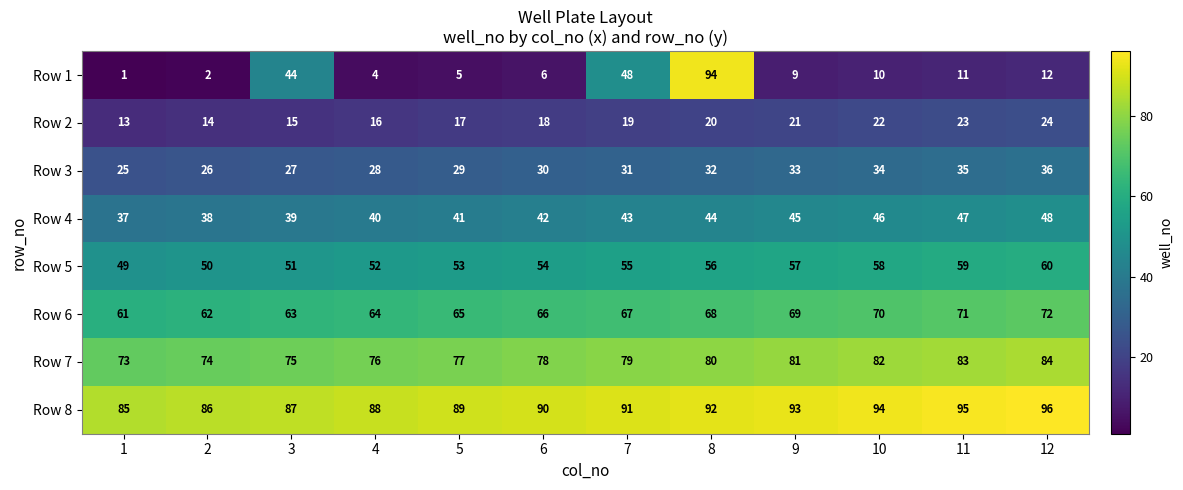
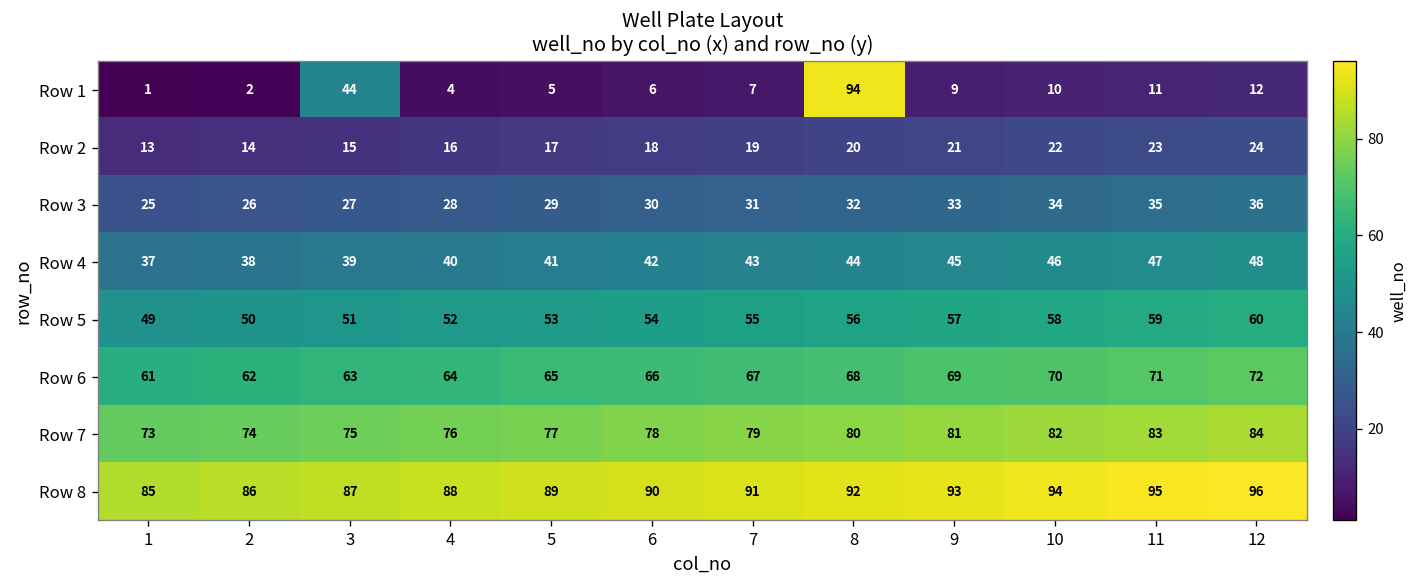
Row 1, 7: 48 -> 7
